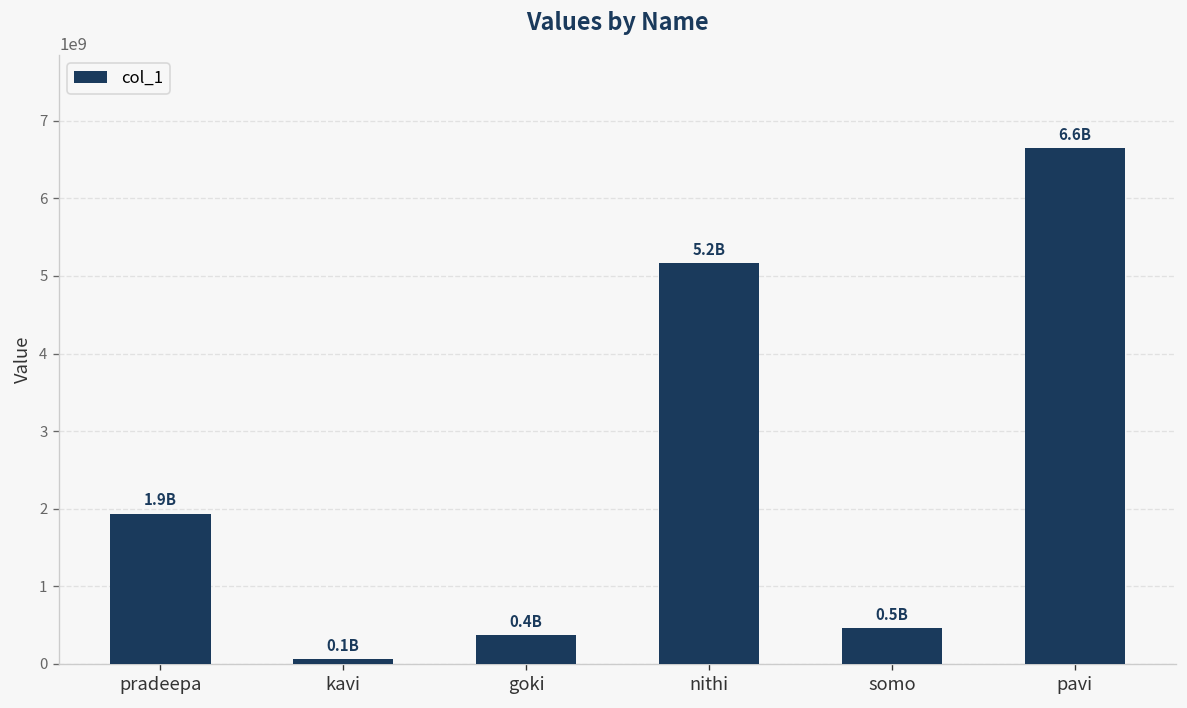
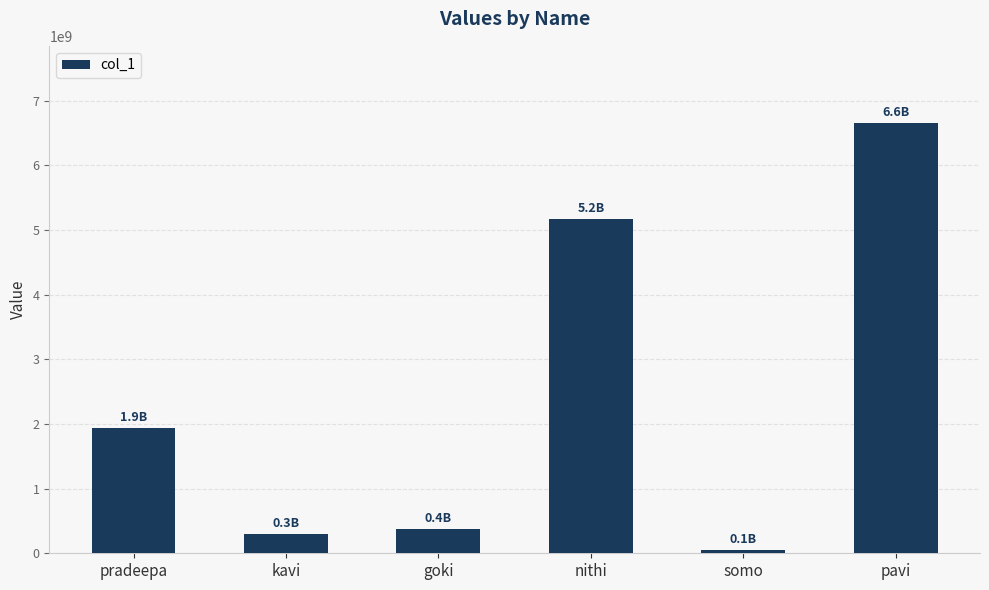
kavi: 0.1B -> 0.3B
somo: 0.5B -> 0.1B
